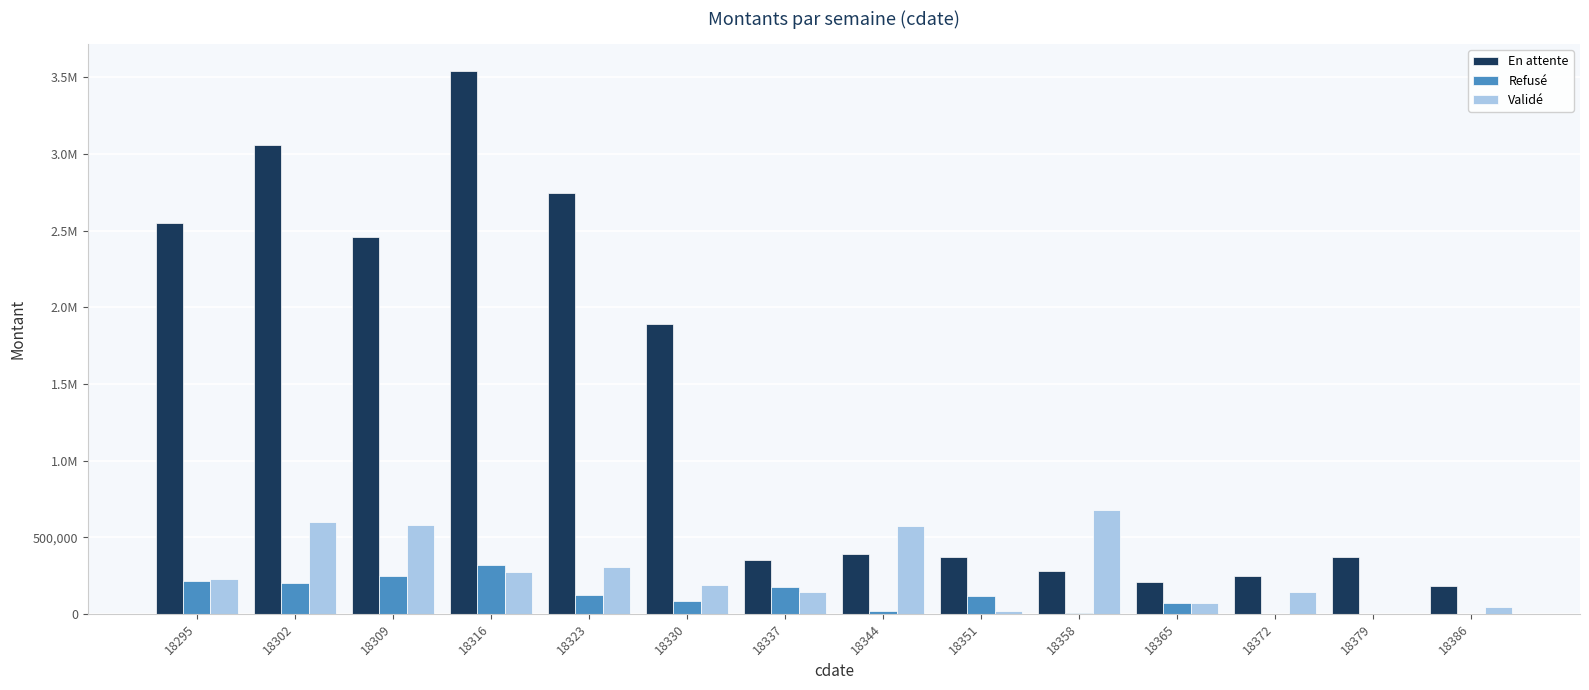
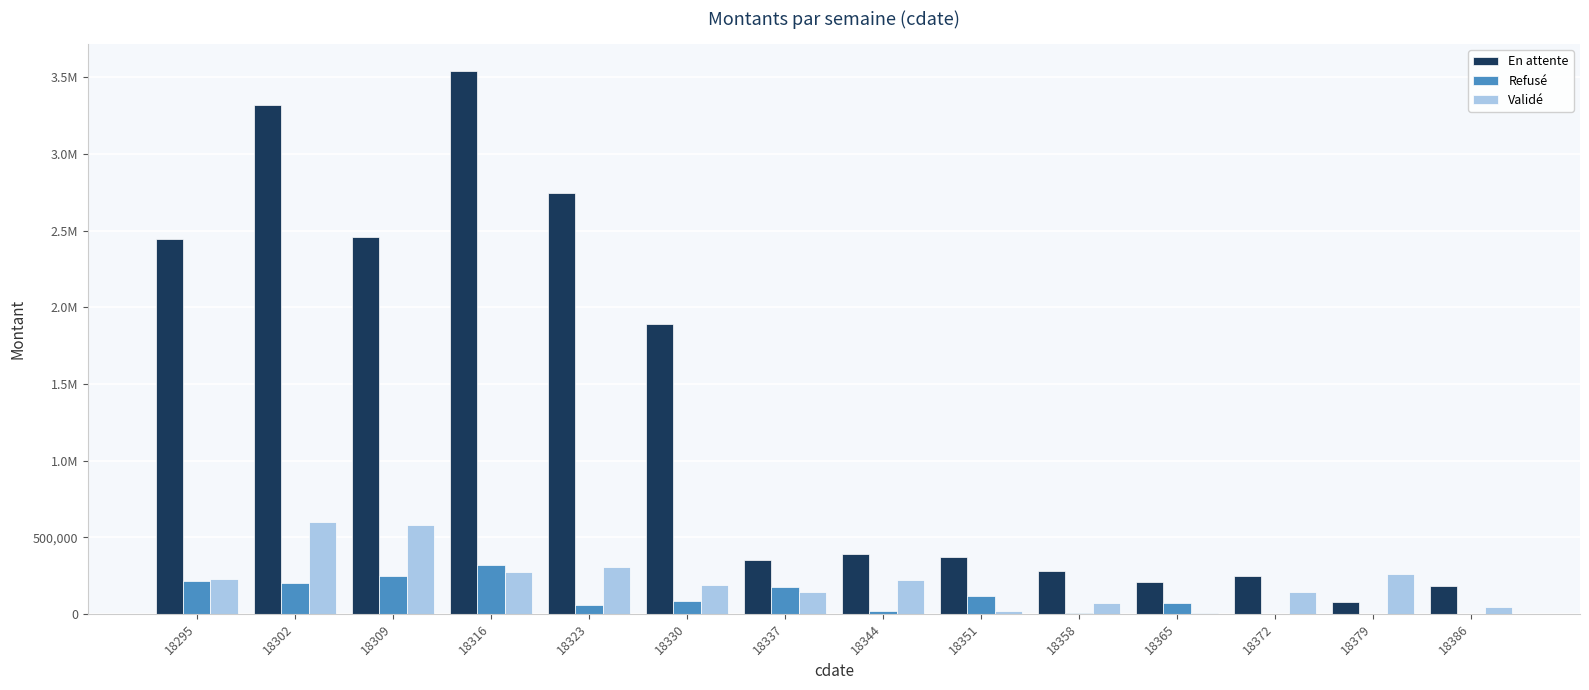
En attente, 18295: 2,550,000 -> 2,450,000
En attente, 18302: 3,060,000 -> 3,320,000
Refusé, 18323: 120,000 -> 60,000
Validé, 18344: 570,000 -> 220,000
Validé, 18358: 680,000 -> 70,000
Validé, 18365: 70,000 -> 10,000
En attente, 18379: 370,000 -> 80,000
Validé, 18379: 0 -> 260,000
